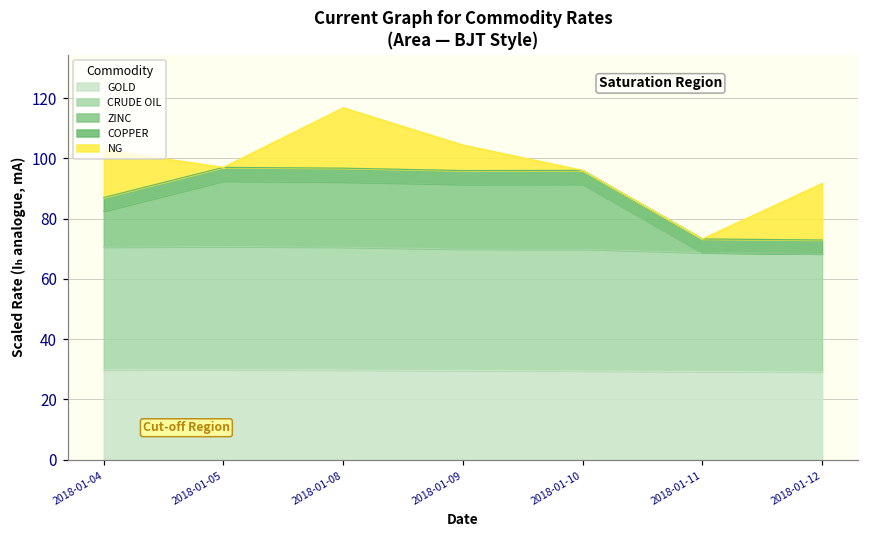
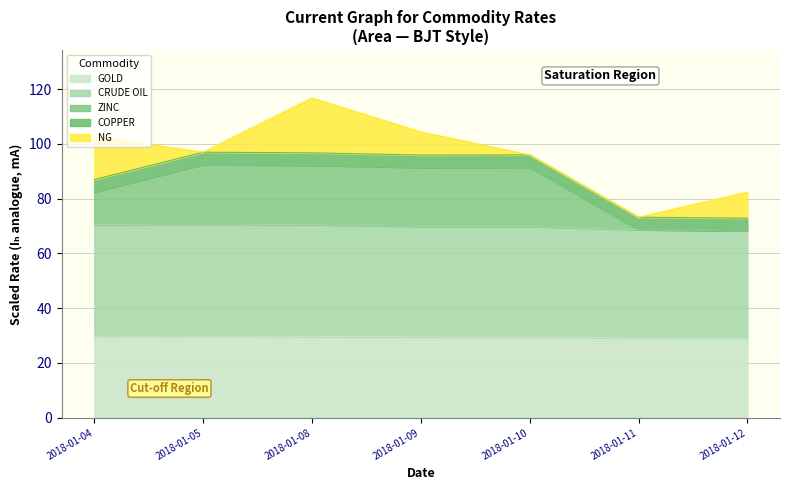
NG, 2018-01-12: 19 -> 10
